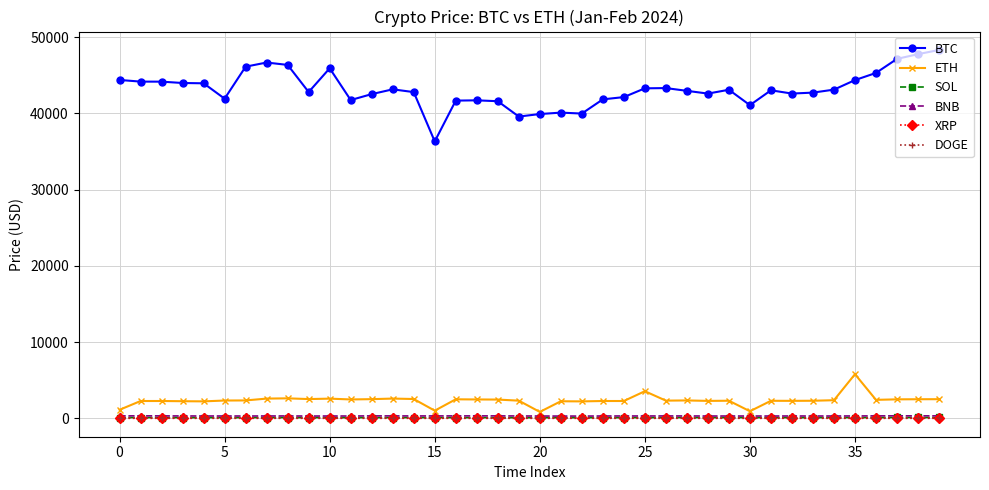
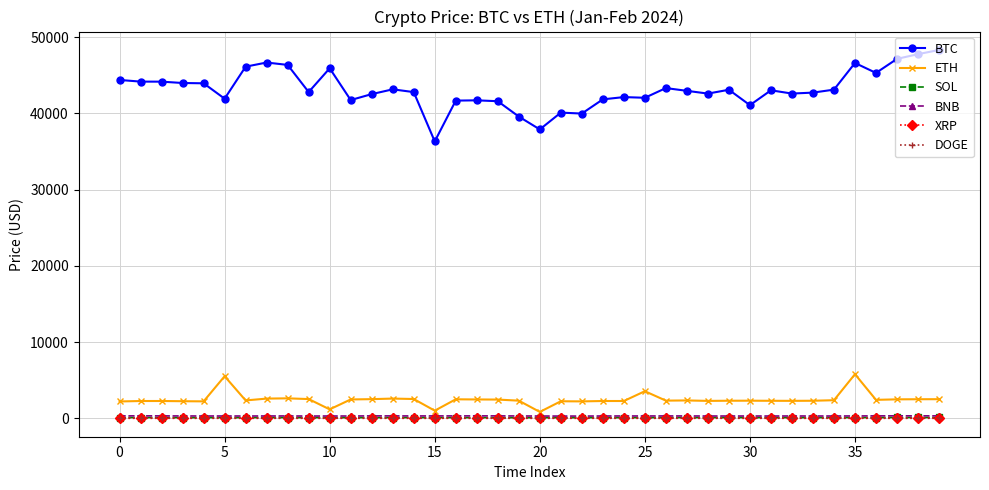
ETH, 0: 1000 -> 2000
ETH, 5: 2000 -> 6000
ETH, 10: 3000 -> 1000
BTC, 20: 40000 -> 38000
BTC, 25: 43000 -> 42000
ETH, 30: 1000 -> 2000
BTC, 35: 44000 -> 47000
